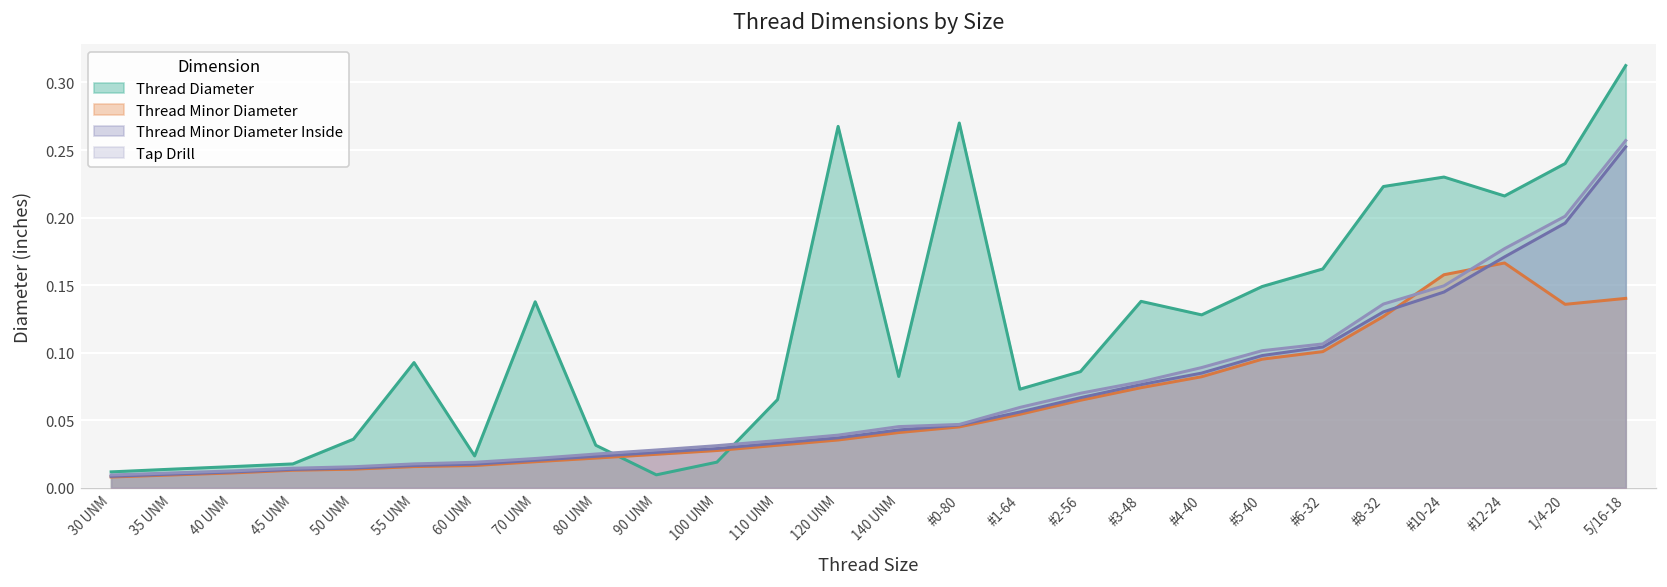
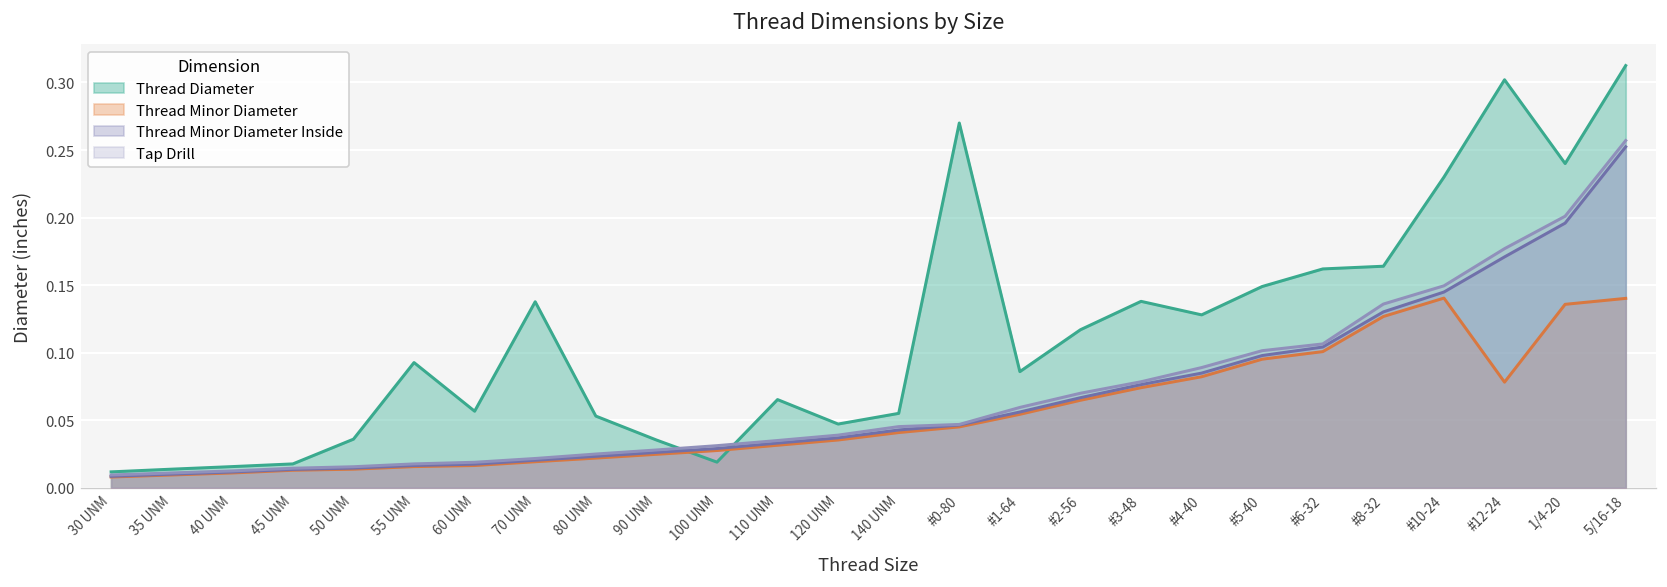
Thread Diameter, 60 UNM: 0.024 -> 0.057
Thread Diameter, 80 UNM: 0.032 -> 0.053
Thread Diameter, 90 UNM: 0.010 -> 0.035
Thread Diameter, 120 UNM: 0.268 -> 0.047
Thread Diameter, 140 UNM: 0.082 -> 0.055
Thread Diameter, #1-64: 0.073 -> 0.086
Thread Diameter, #2-56: 0.086 -> 0.117
Thread Diameter, #8-32: 0.223 -> 0.164
Thread Minor Diameter, #10-24: 0.158 -> 0.140
Thread Diameter, #12-24: 0.216 -> 0.302
Thread Minor Diameter, #12-24: 0.166 -> 0.078
